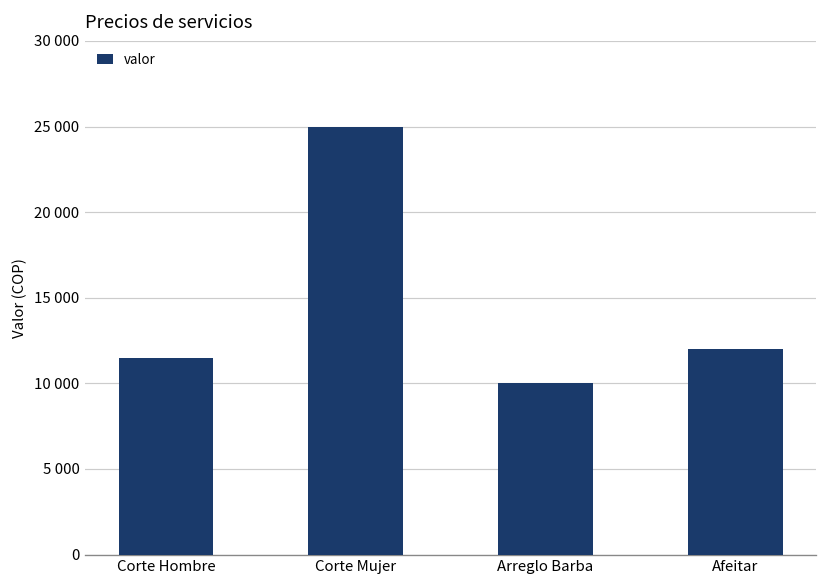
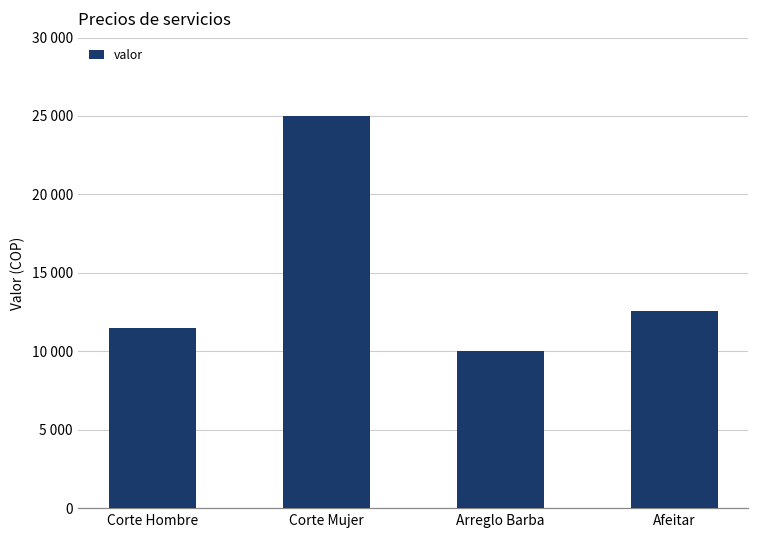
Afeitar: 12000 -> 12600
